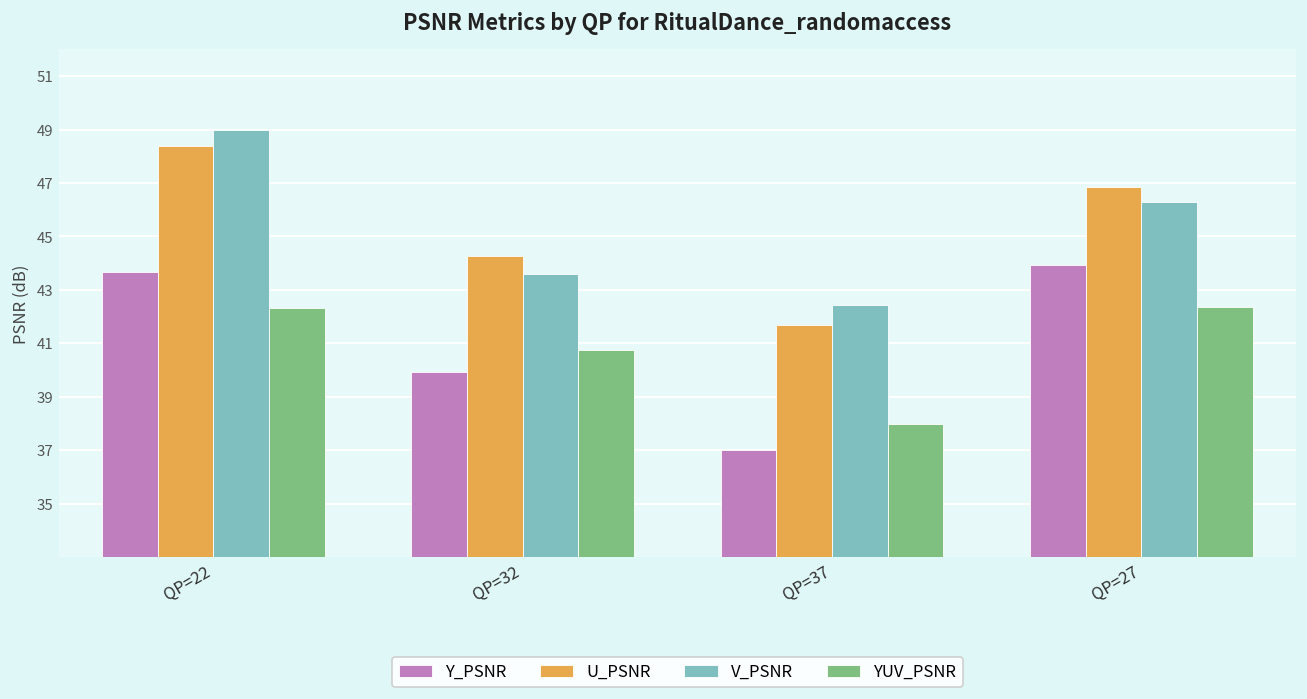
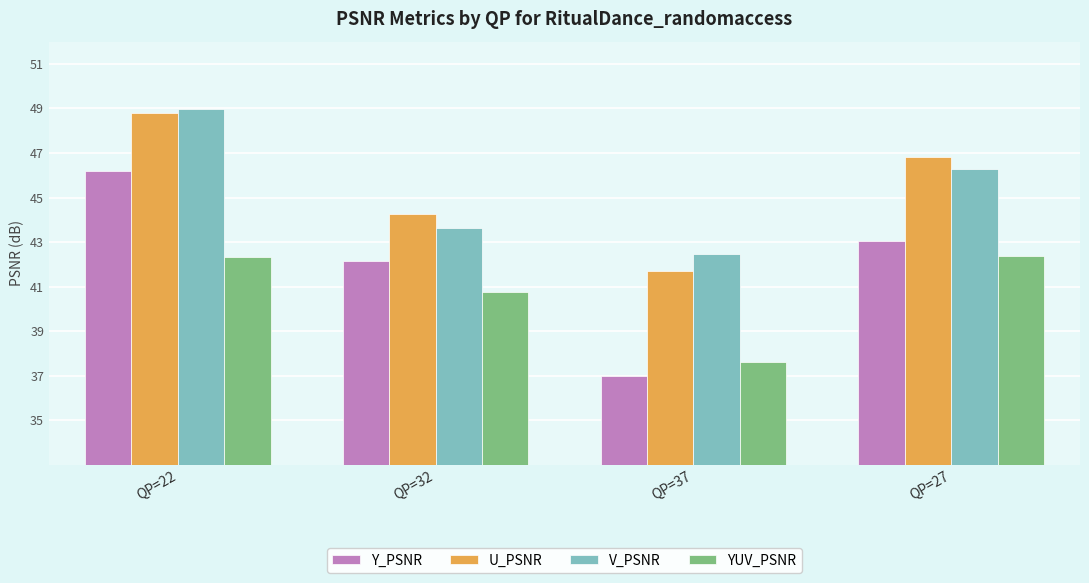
Y_PSNR, QP=22: 43.7 -> 46.2
U_PSNR, QP=22: 48.4 -> 48.8
Y_PSNR, QP=32: 39.9 -> 42.2
YUV_PSNR, QP=37: 38.0 -> 37.6
Y_PSNR, QP=27: 43.9 -> 43.1
